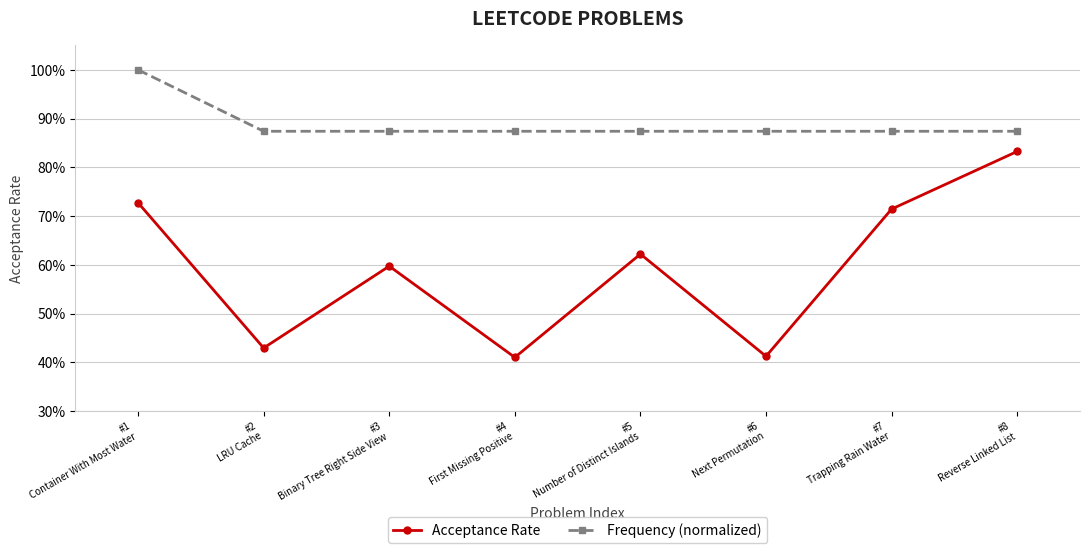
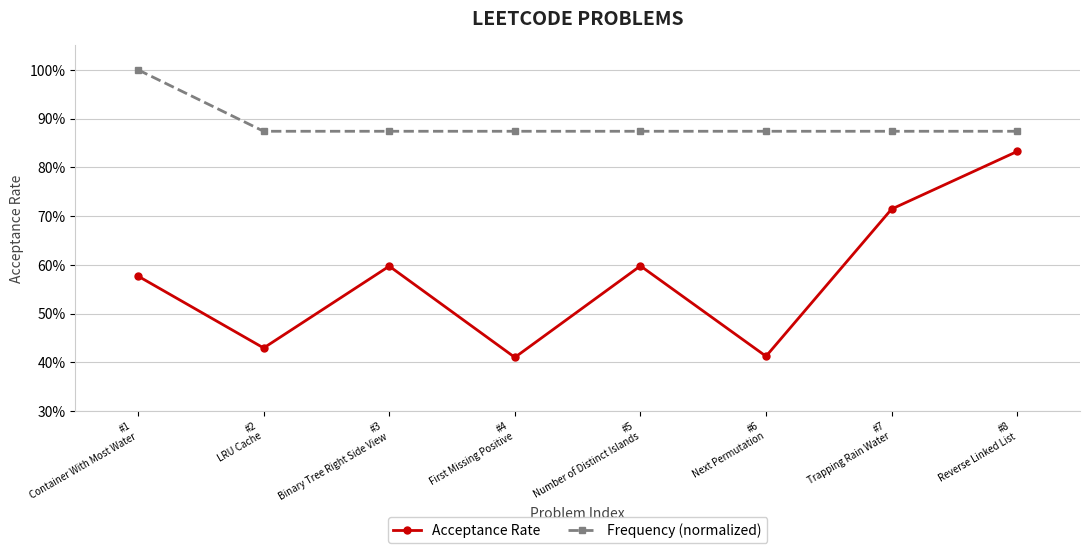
Acceptance Rate, #1 Container With Most Water: 73% -> 58%
Acceptance Rate, #5 Number of Distinct Islands: 62% -> 60%
